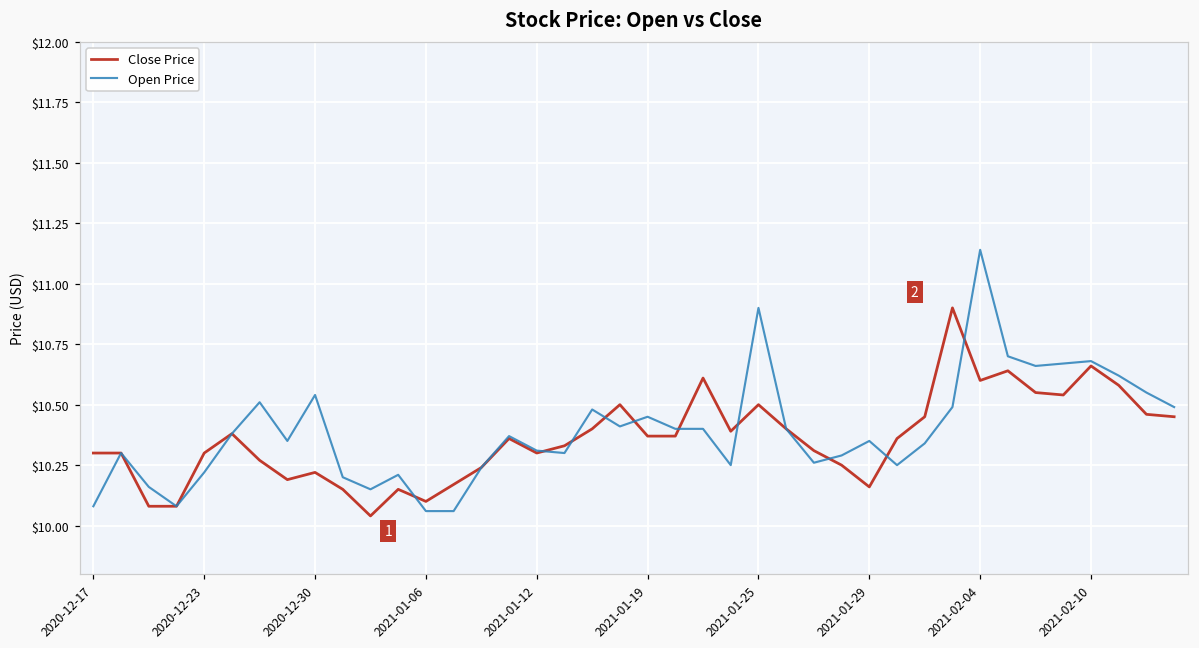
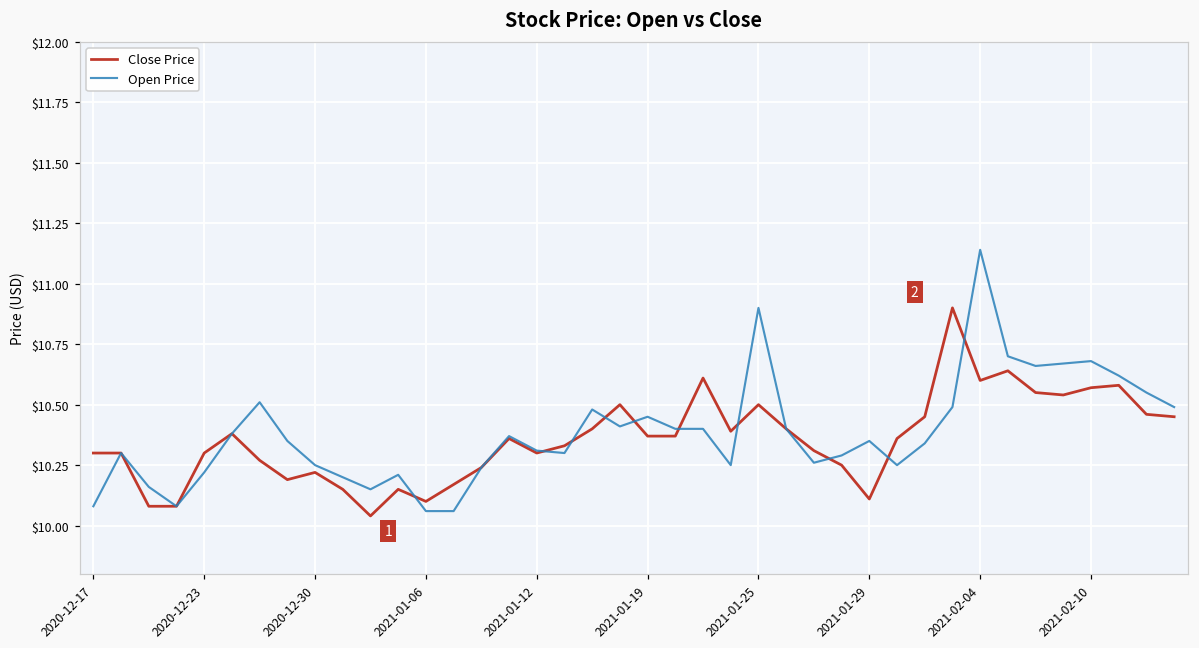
Open Price, 2020-12-30: $10.54 -> $10.25
Close Price, 2021-01-29: $10.16 -> $10.11
Close Price, 2021-02-10: $10.66 -> $10.57
